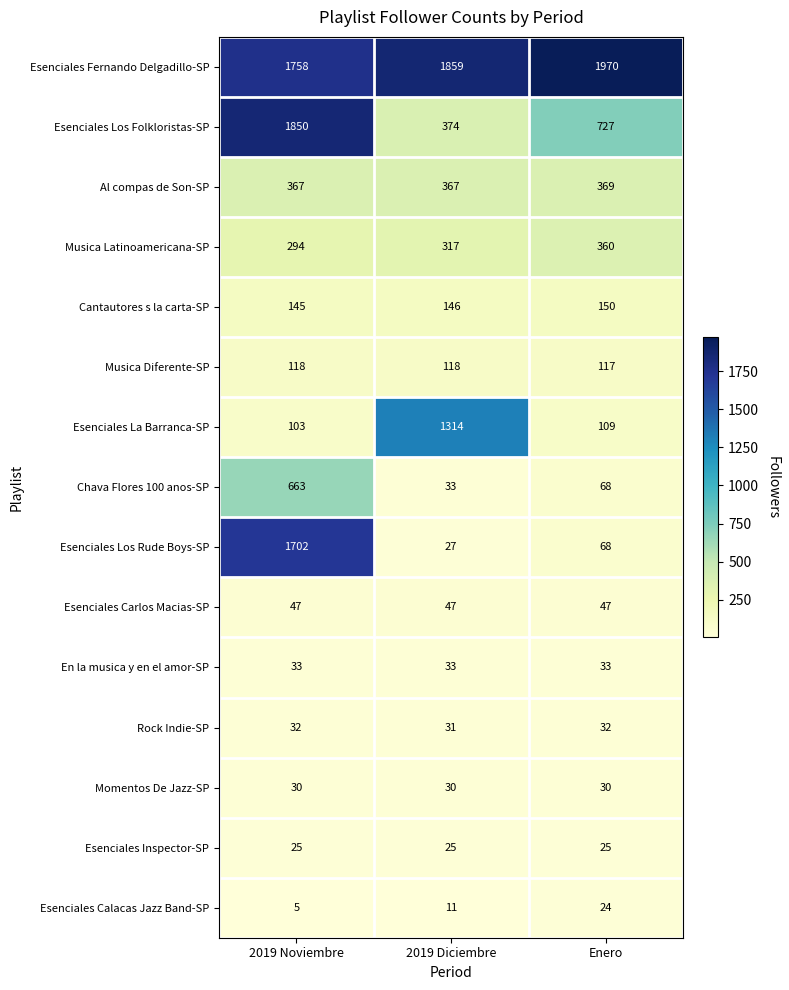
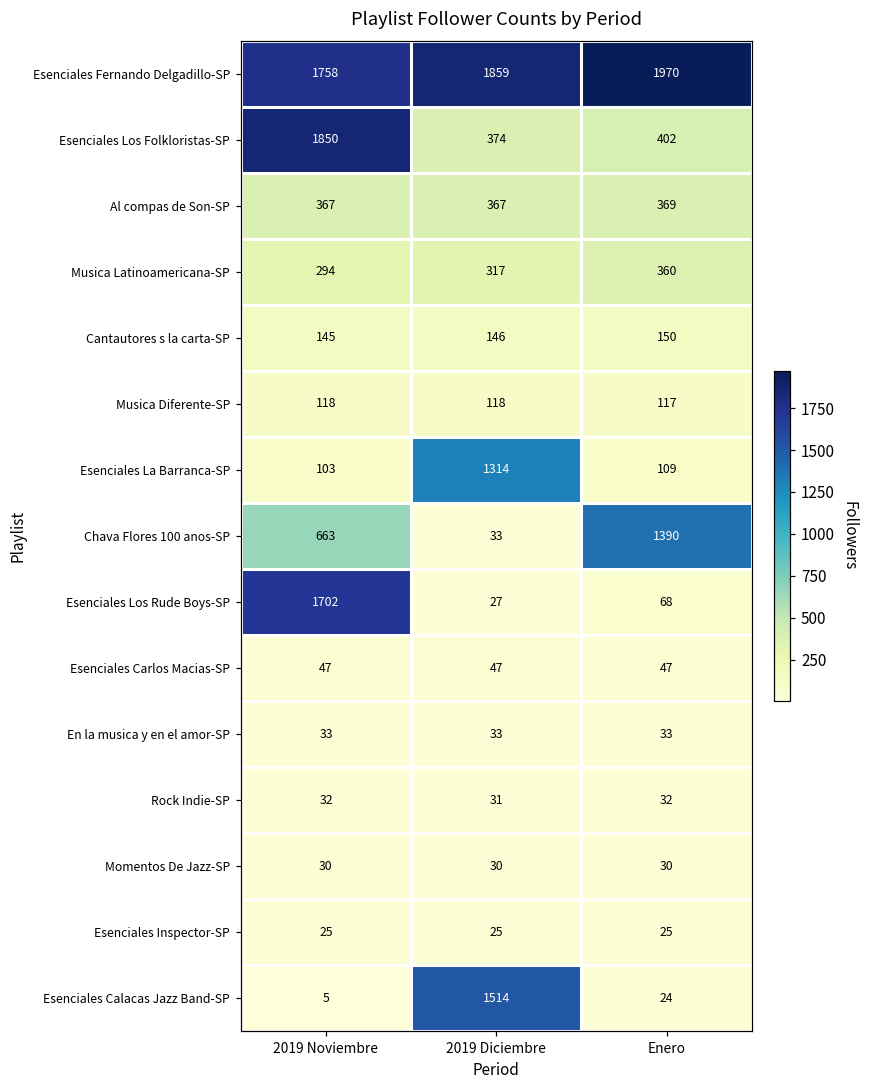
Esenciales Los Folkloristas-SP, Enero: 727 -> 402
Chava Flores 100 anos-SP, Enero: 68 -> 1390
Esenciales Calacas Jazz Band-SP, 2019 Diciembre: 11 -> 1514
